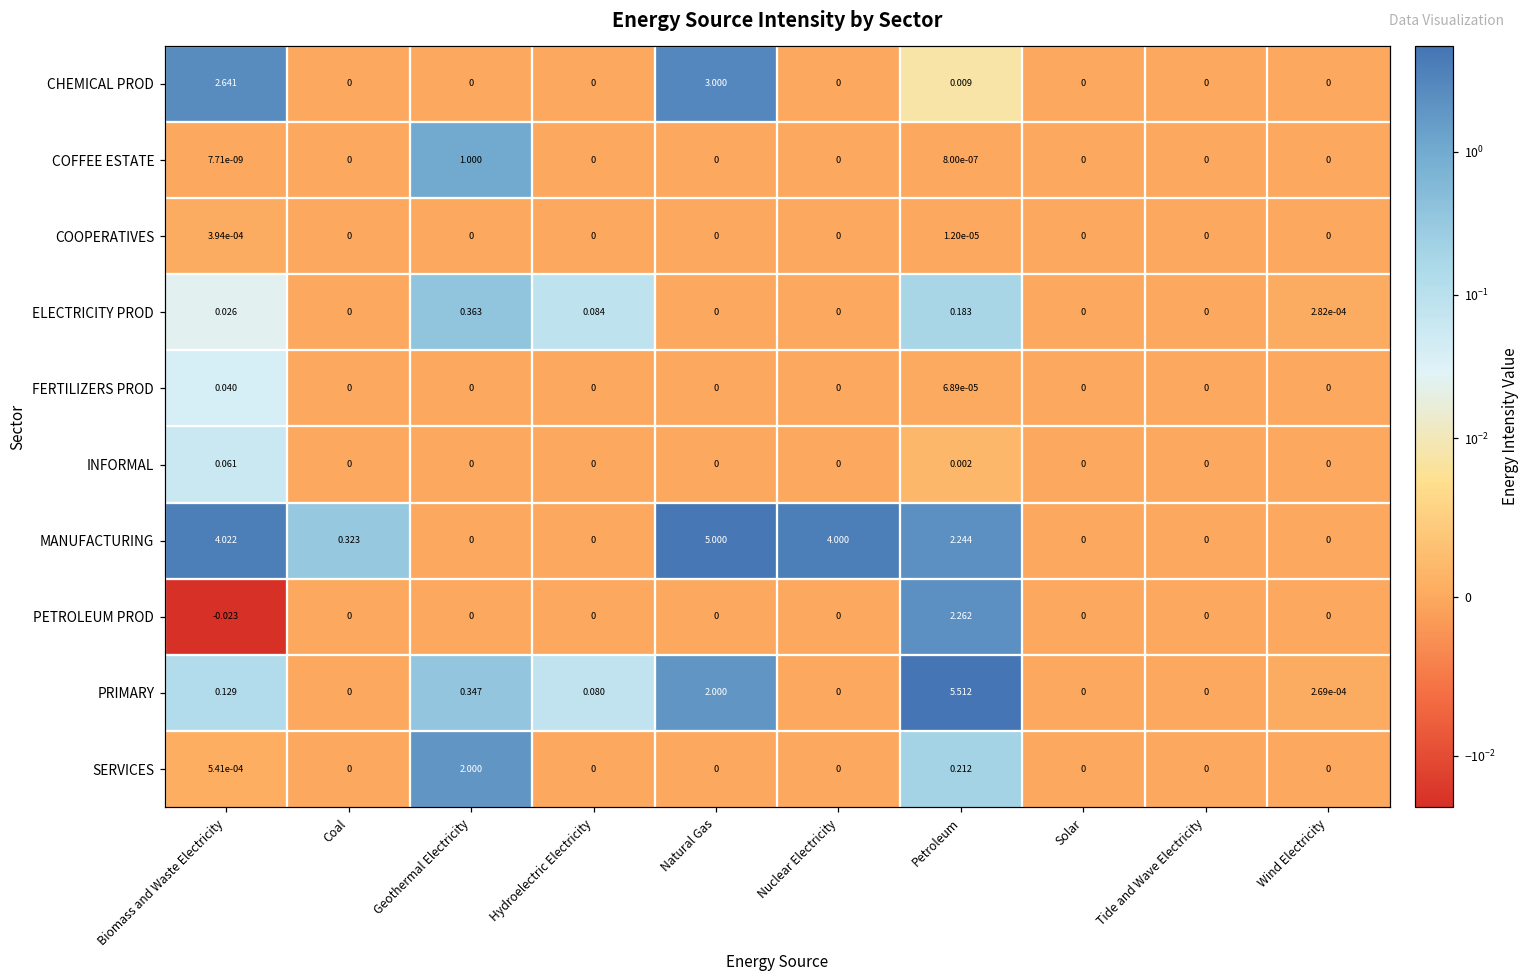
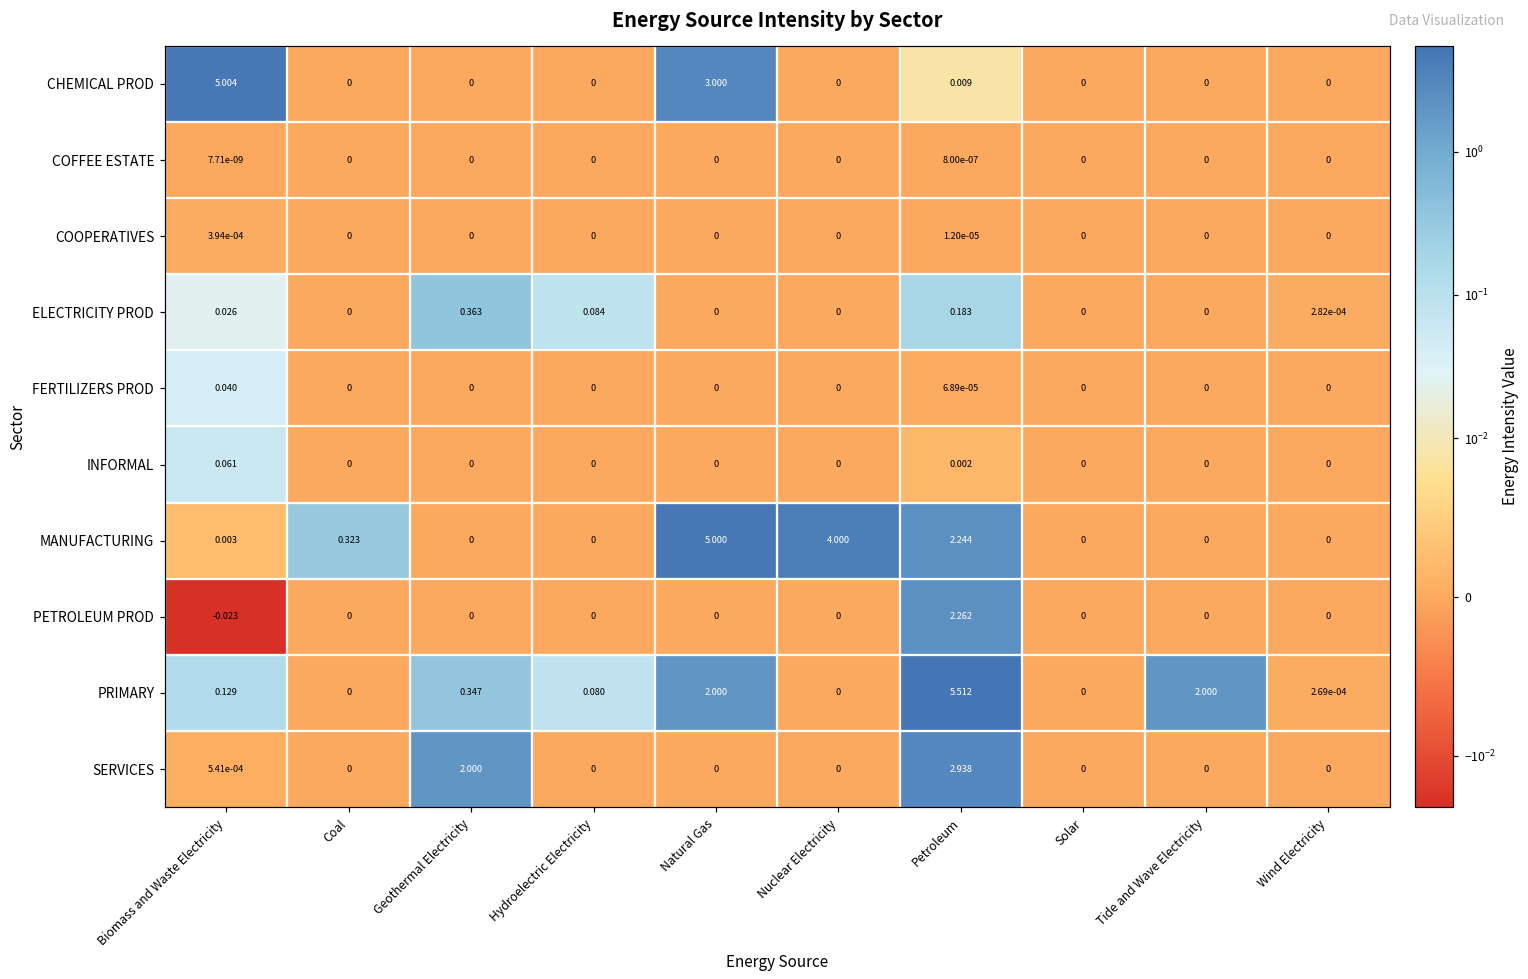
CHEMICAL PROD, Biomass and Waste Electricity: 2.641 -> 5.004
COFFEE ESTATE, Geothermal Electricity: 1.000 -> 0
MANUFACTURING, Biomass and Waste Electricity: 4.022 -> 0.003
PRIMARY, Tide and Wave Electricity: 0 -> 2.000
SERVICES, Petroleum: 0.212 -> 2.938
